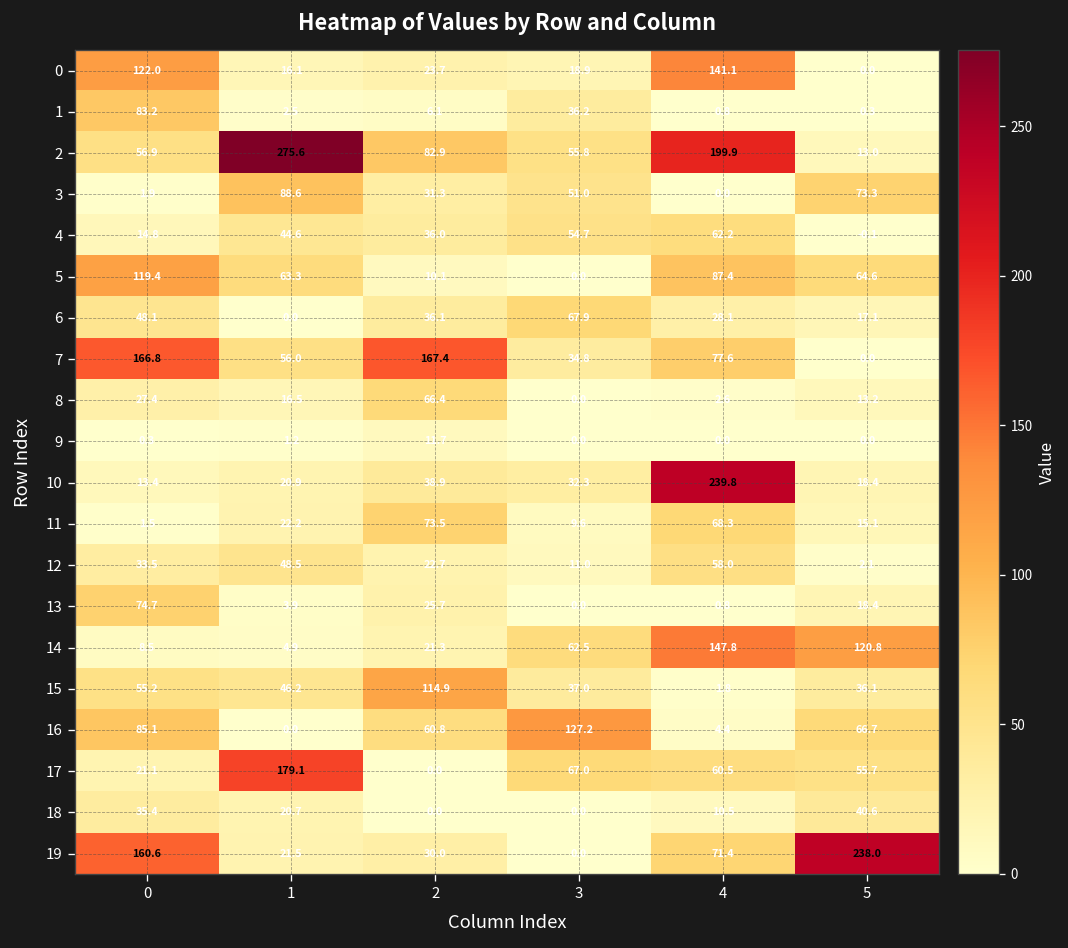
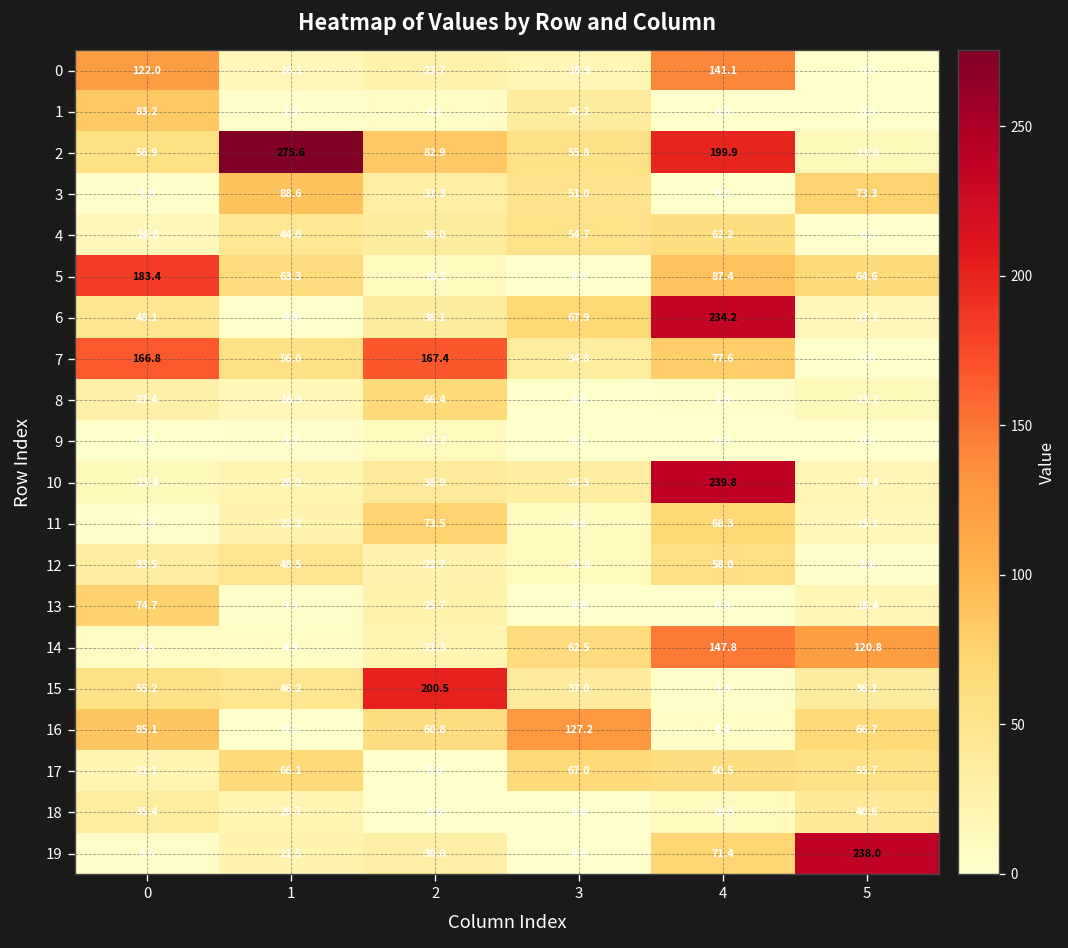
5, 0: 119.4 -> 183.4
6, 4: 28.1 -> 234.2
15, 2: 114.9 -> 200.5
17, 1: 179.1 -> 66.1
19, 0: 160.6 -> 3.6
